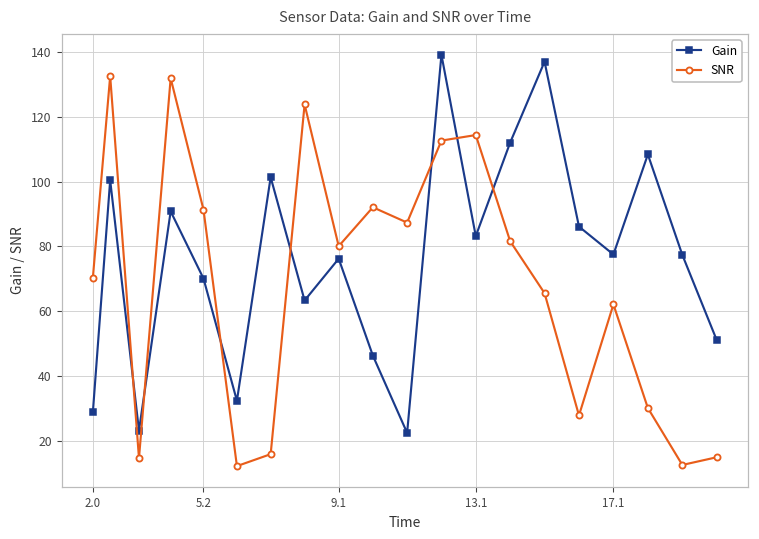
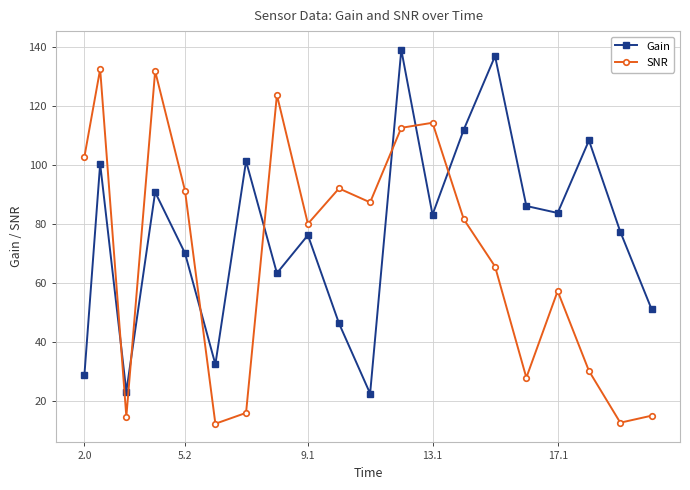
SNR, 2.0: 70 -> 103
Gain, 17.1: 78 -> 84
SNR, 17.1: 62 -> 57
